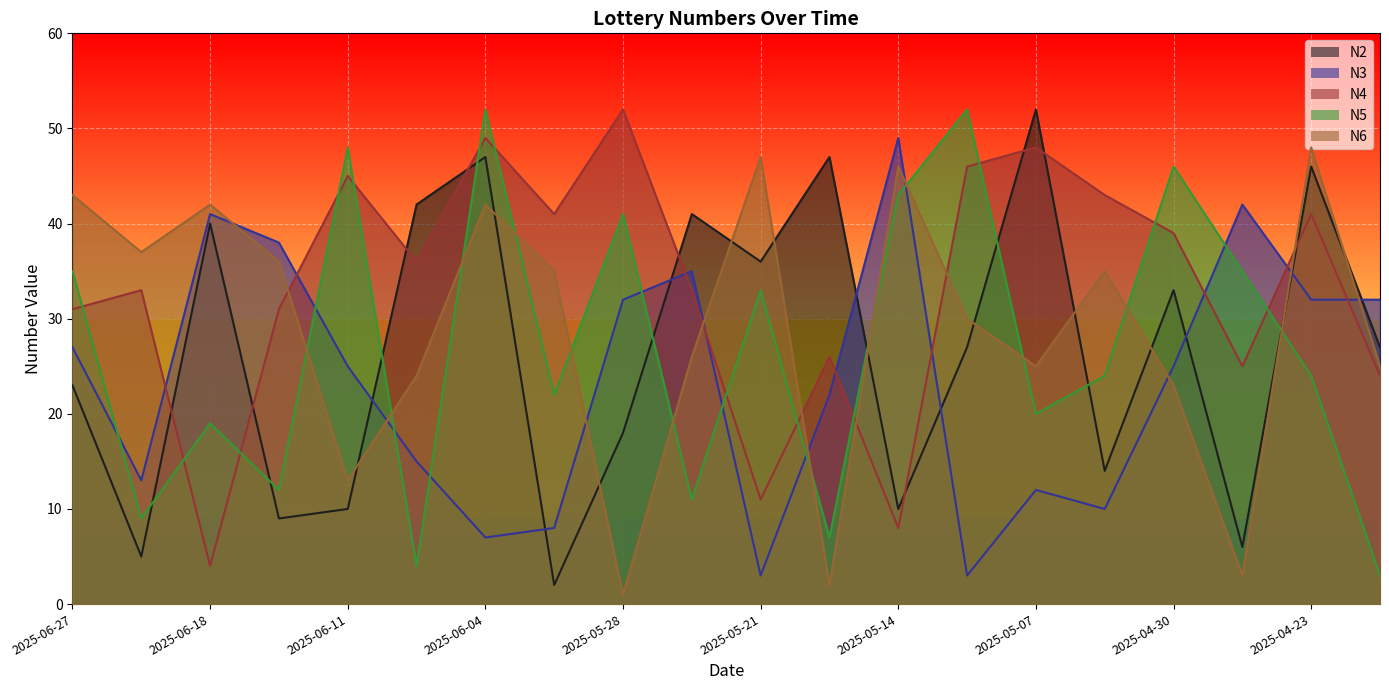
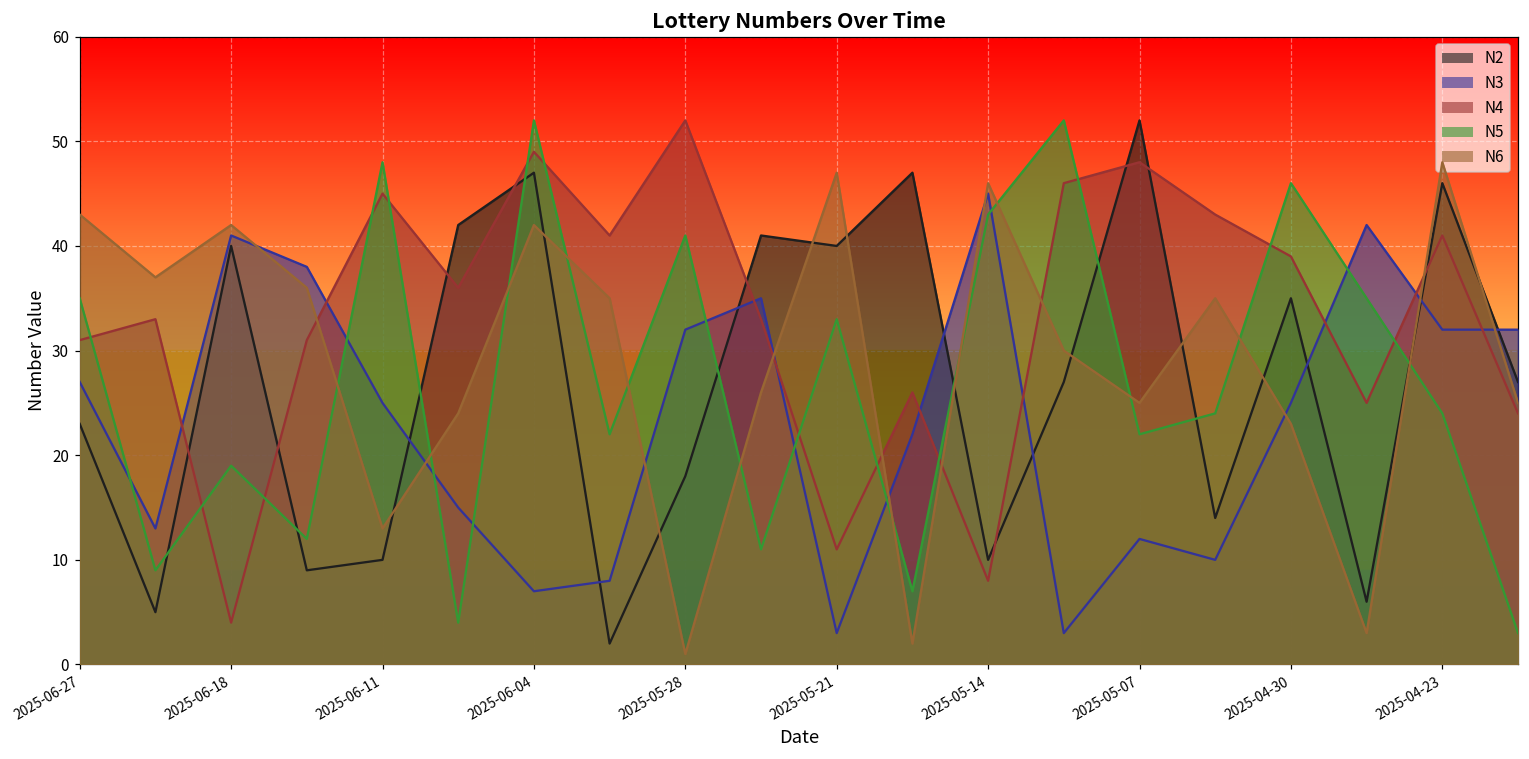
N2, 2025-05-21: 36 -> 40
N3, 2025-05-14: 49 -> 45
N5, 2025-05-07: 20 -> 22
N2, 2025-04-30: 33 -> 35
